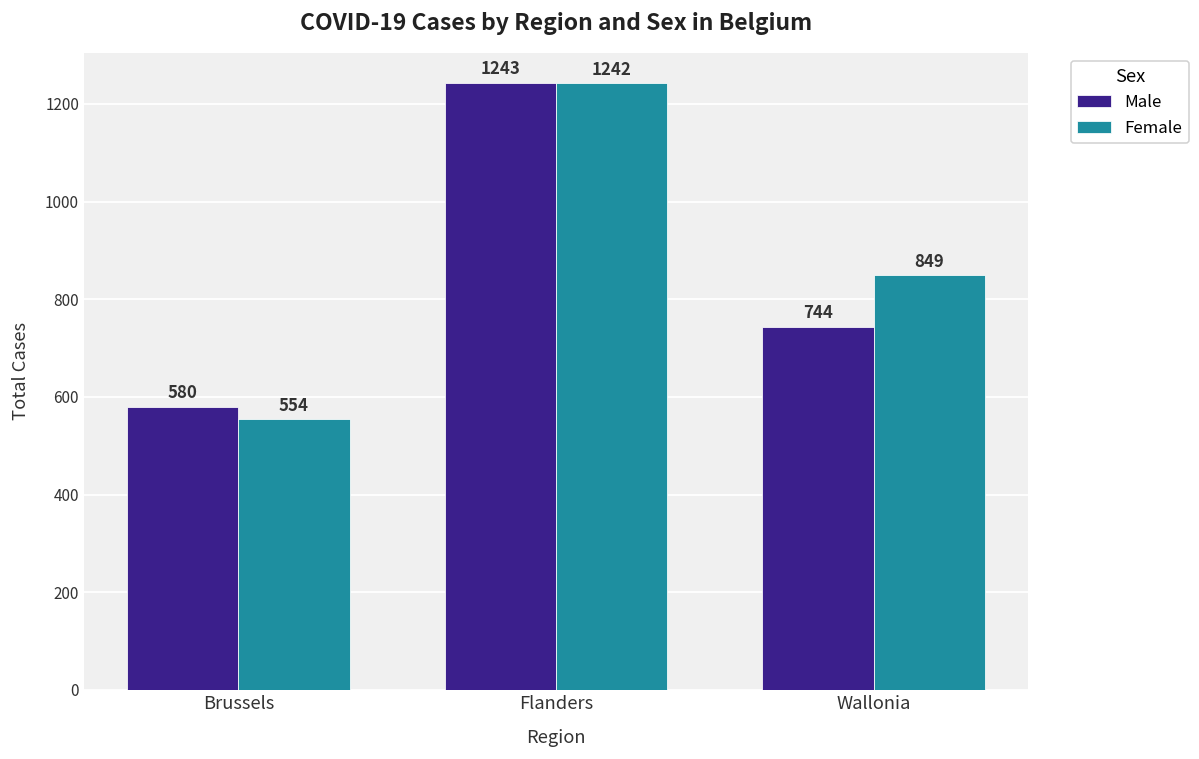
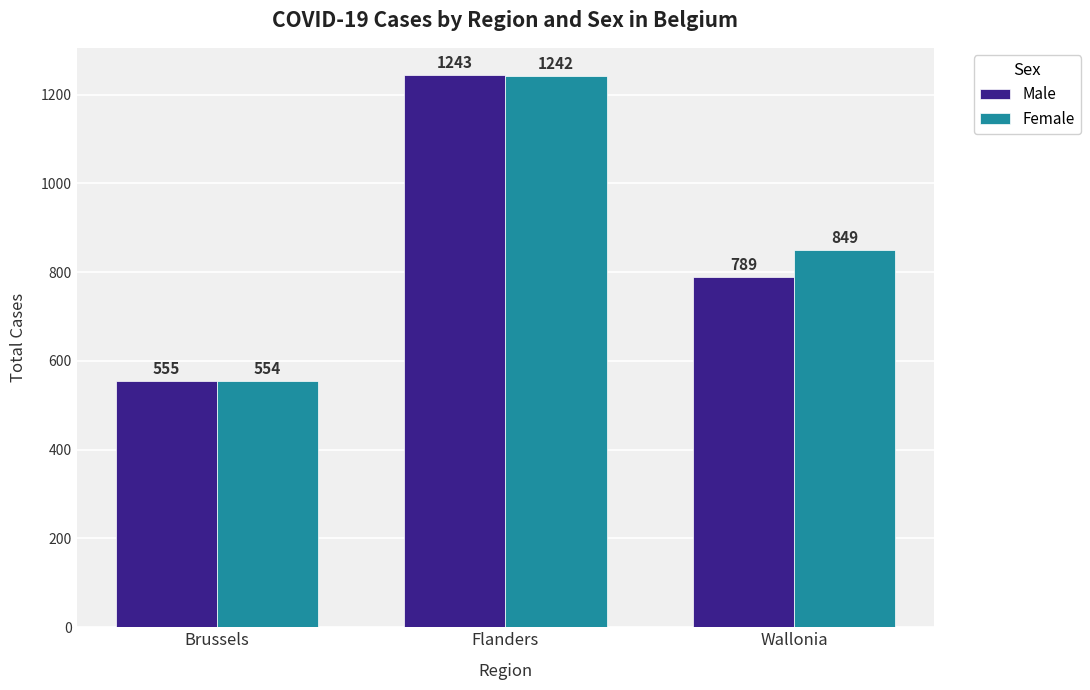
Male, Brussels: 580 -> 555
Male, Wallonia: 744 -> 789
